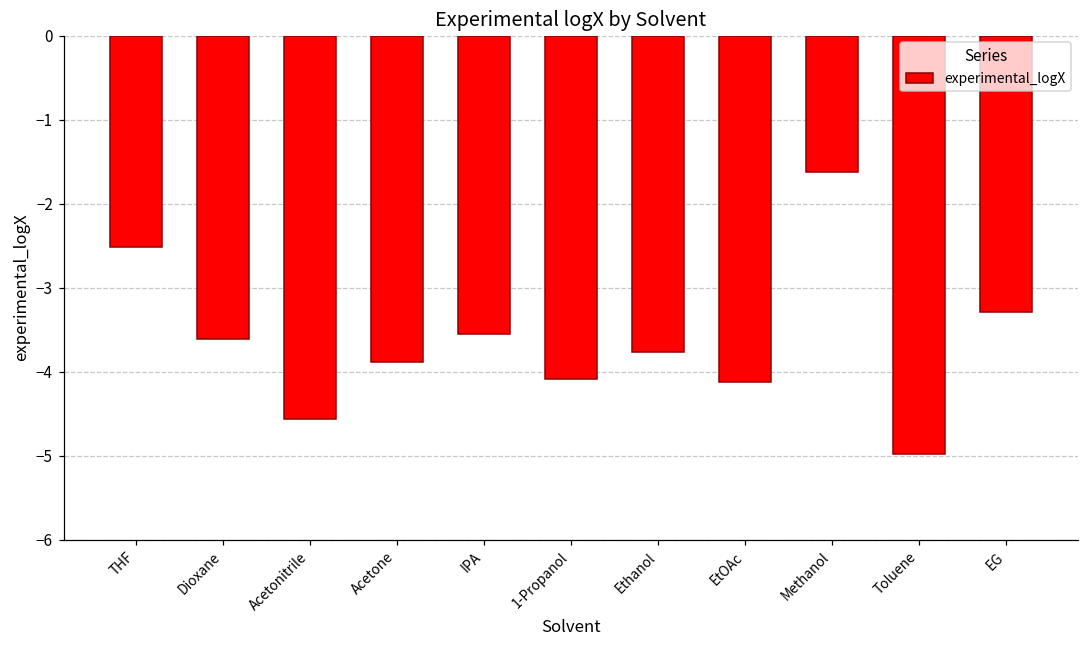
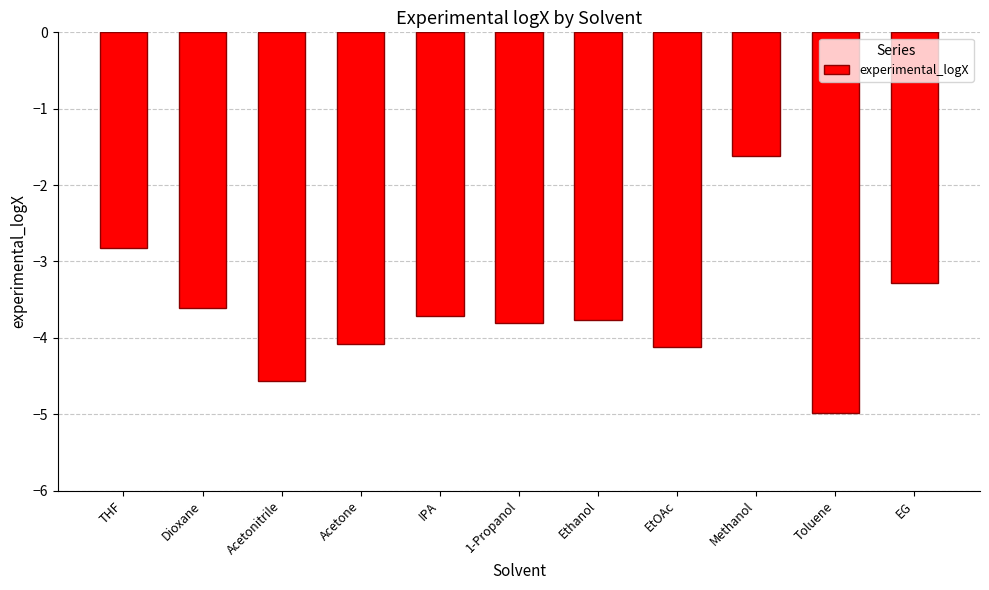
THF: -2.5 -> -2.8
Acetone: -3.9 -> -4.1
IPA: -3.5 -> -3.7
1-Propanol: -4.1 -> -3.8
